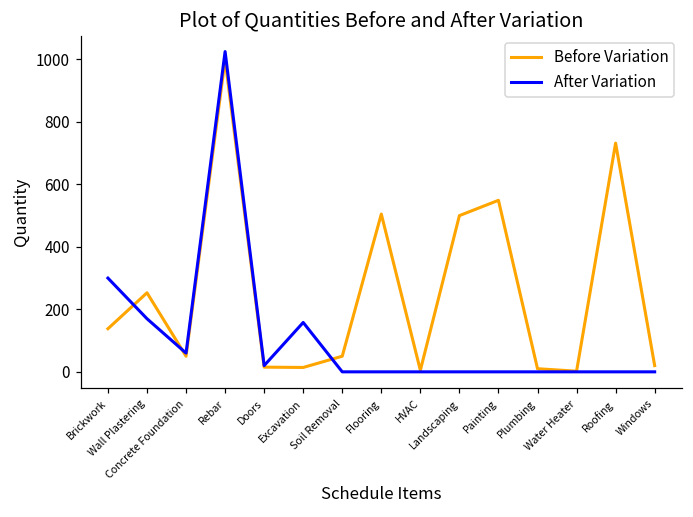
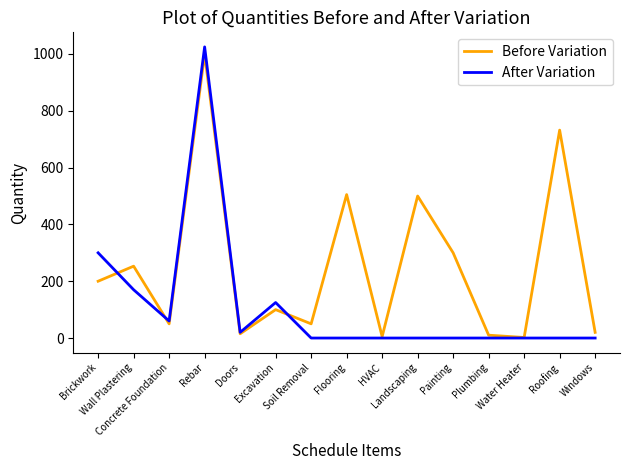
Before Variation, Brickwork: 140 -> 200
Before Variation, Excavation: 10 -> 100
After Variation, Excavation: 160 -> 130
Before Variation, Painting: 550 -> 300
